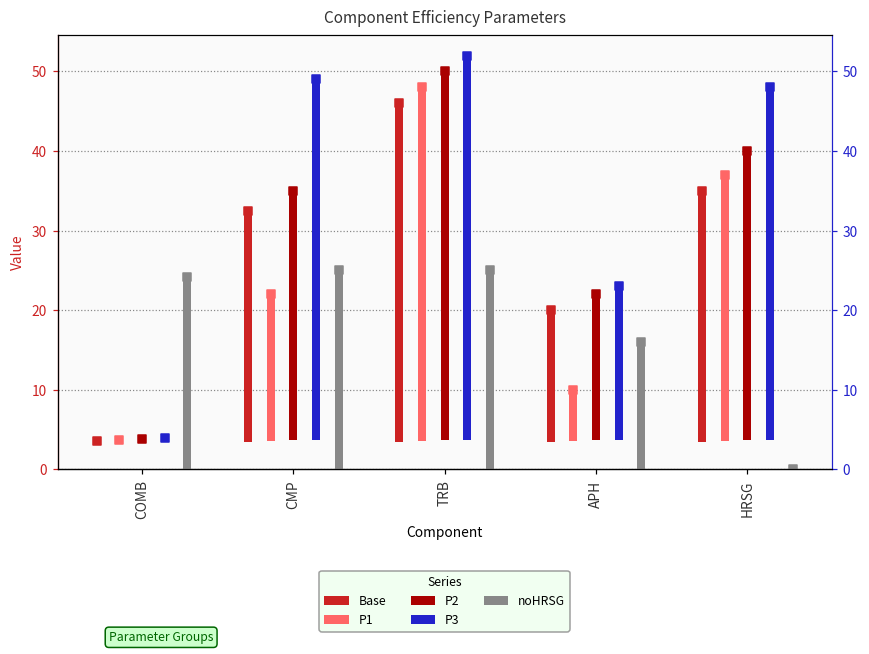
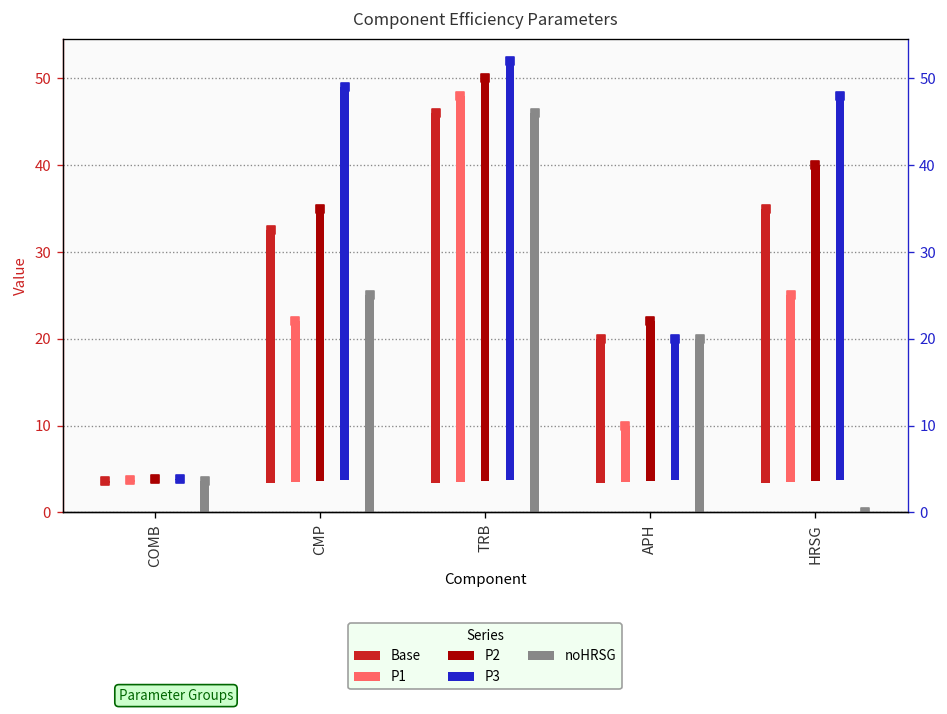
noHRSG, COMB: 24 -> 4
noHRSG, TRB: 25 -> 46
P3, APH: 23 -> 20
noHRSG, APH: 16 -> 20
P1, HRSG: 37 -> 25
